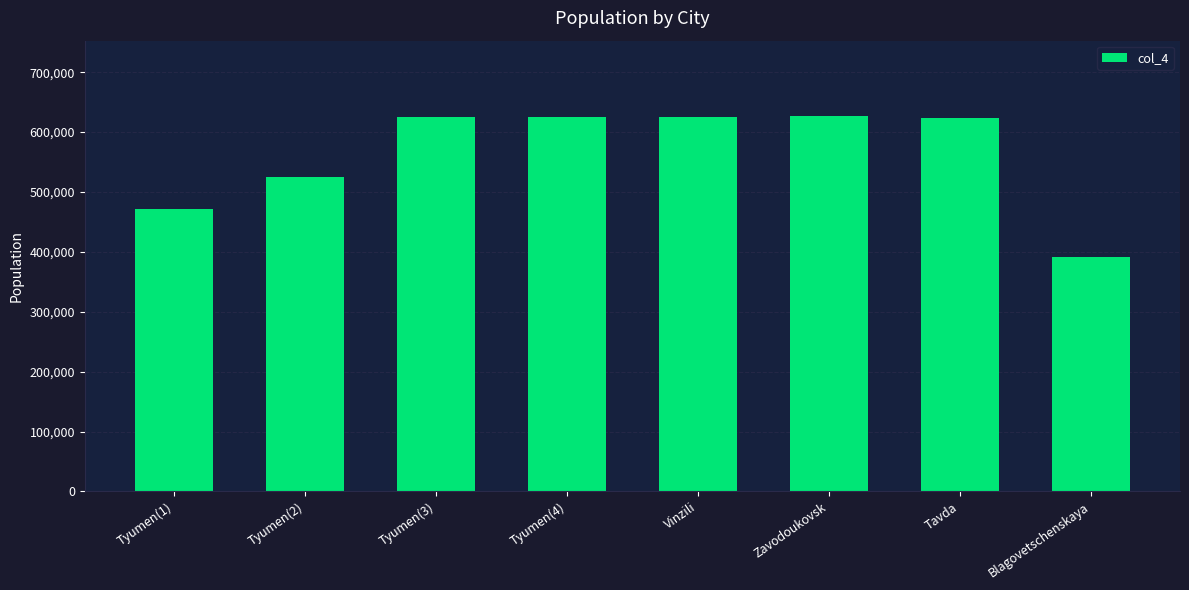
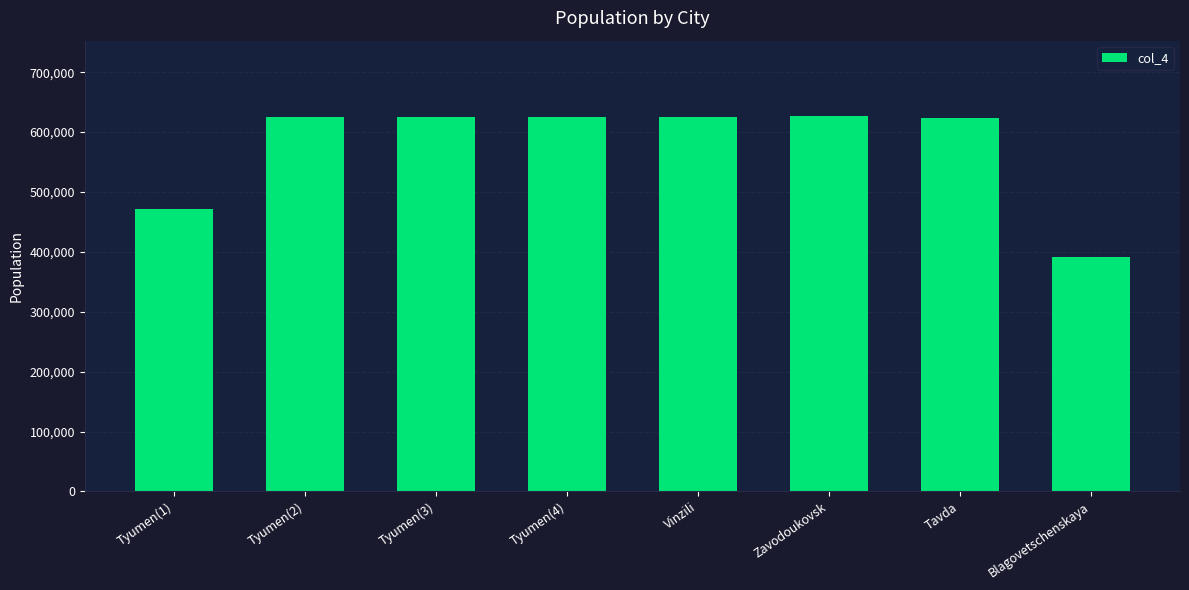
Tyumen(2): 520,000 -> 630,000
